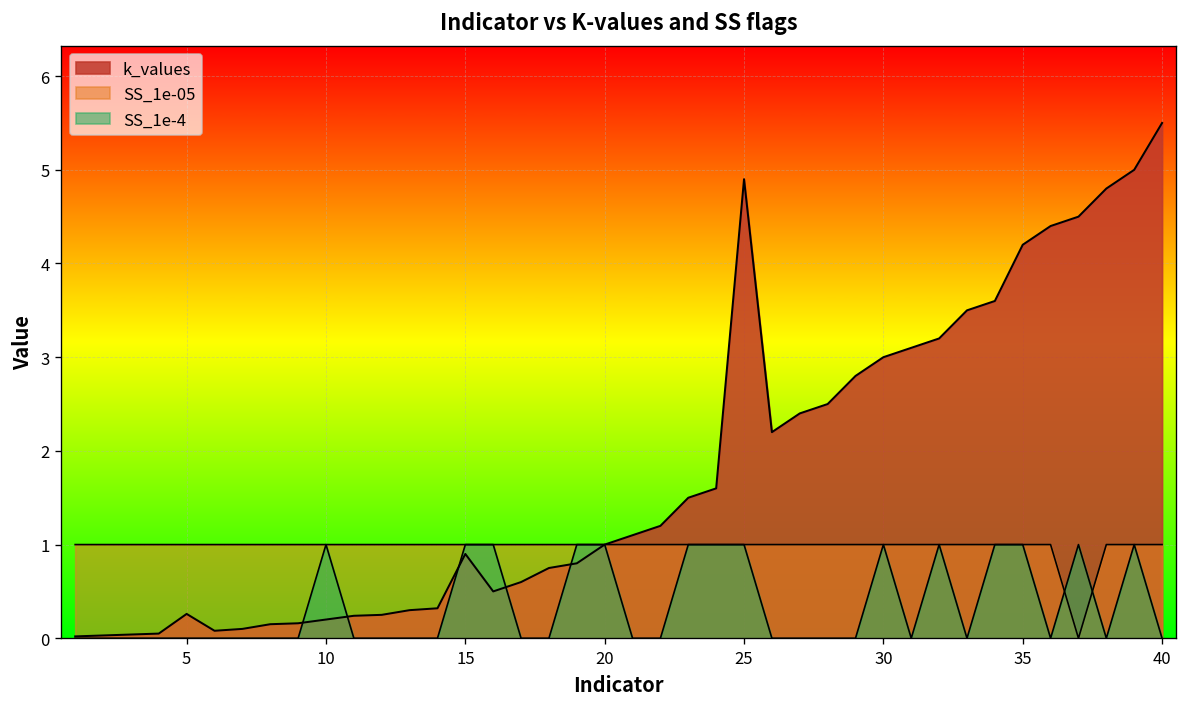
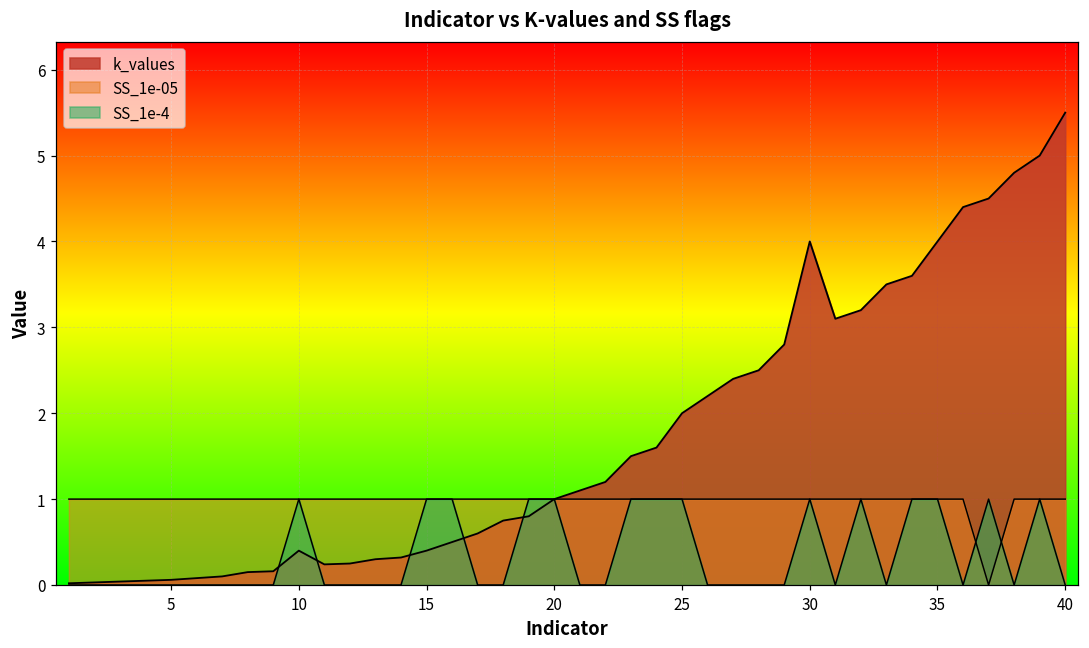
k_values, 5: 0.3 -> 0.1
k_values, 10: 0.2 -> 0.4
k_values, 15: 0.9 -> 0.4
k_values, 25: 4.9 -> 2.0
k_values, 30: 3 -> 4
k_values, 35: 4.2 -> 4.0
